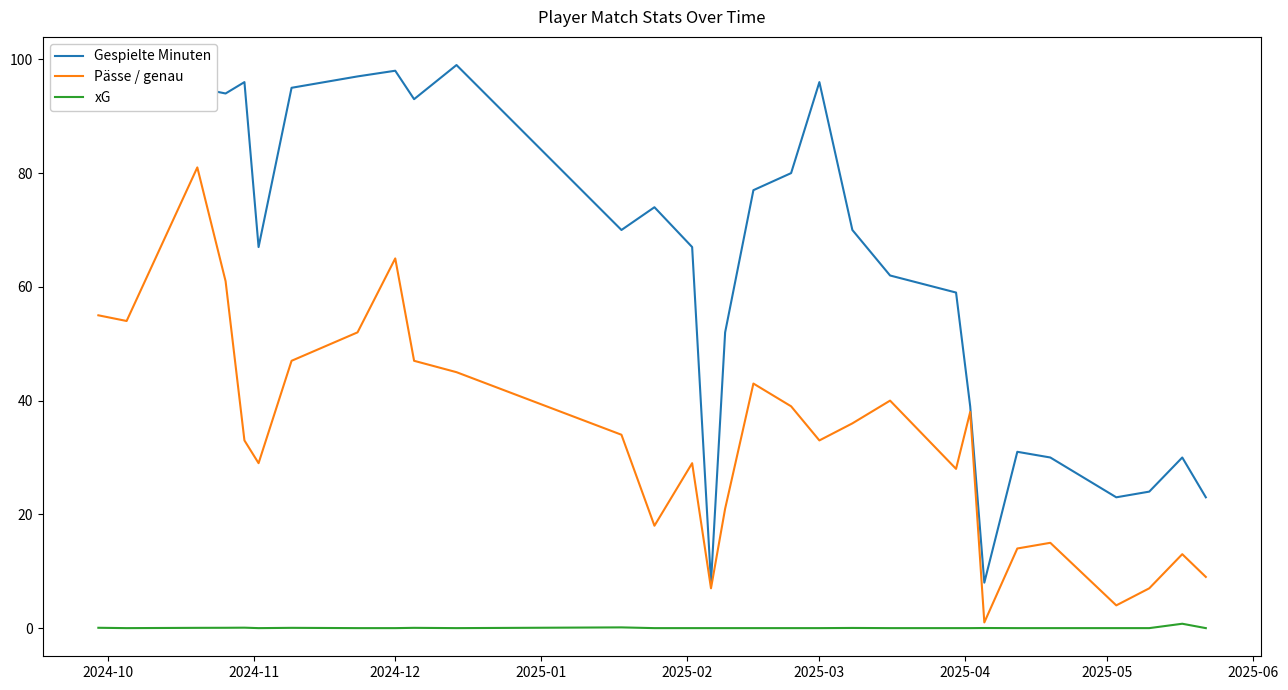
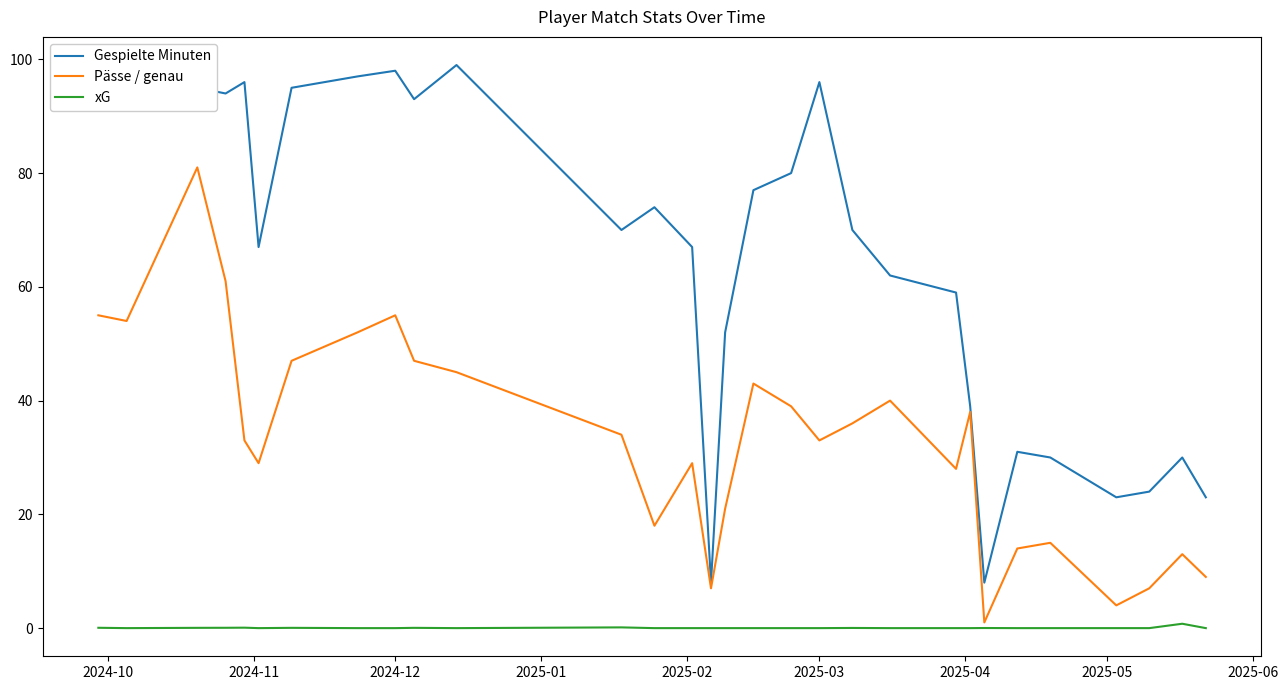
Pässe / genau, 2024-12: 65 -> 55
